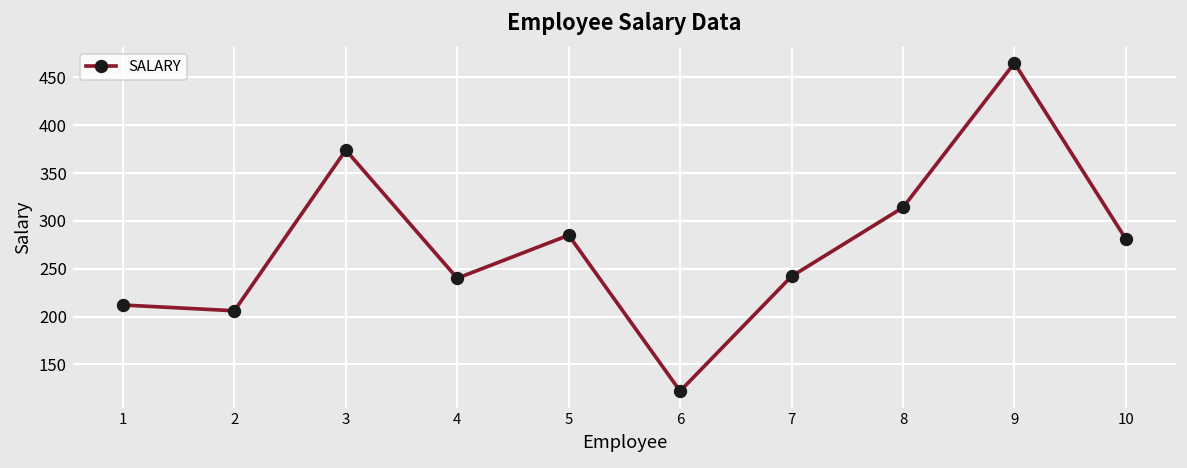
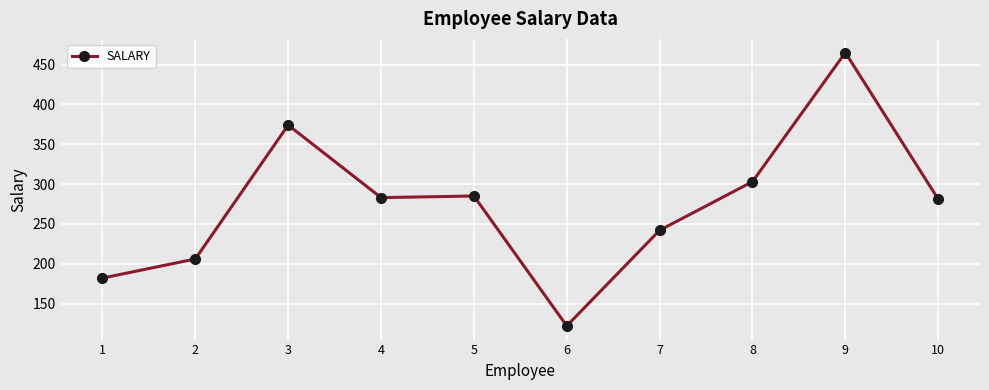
1: 210 -> 180
4: 240 -> 280
8: 310 -> 300
